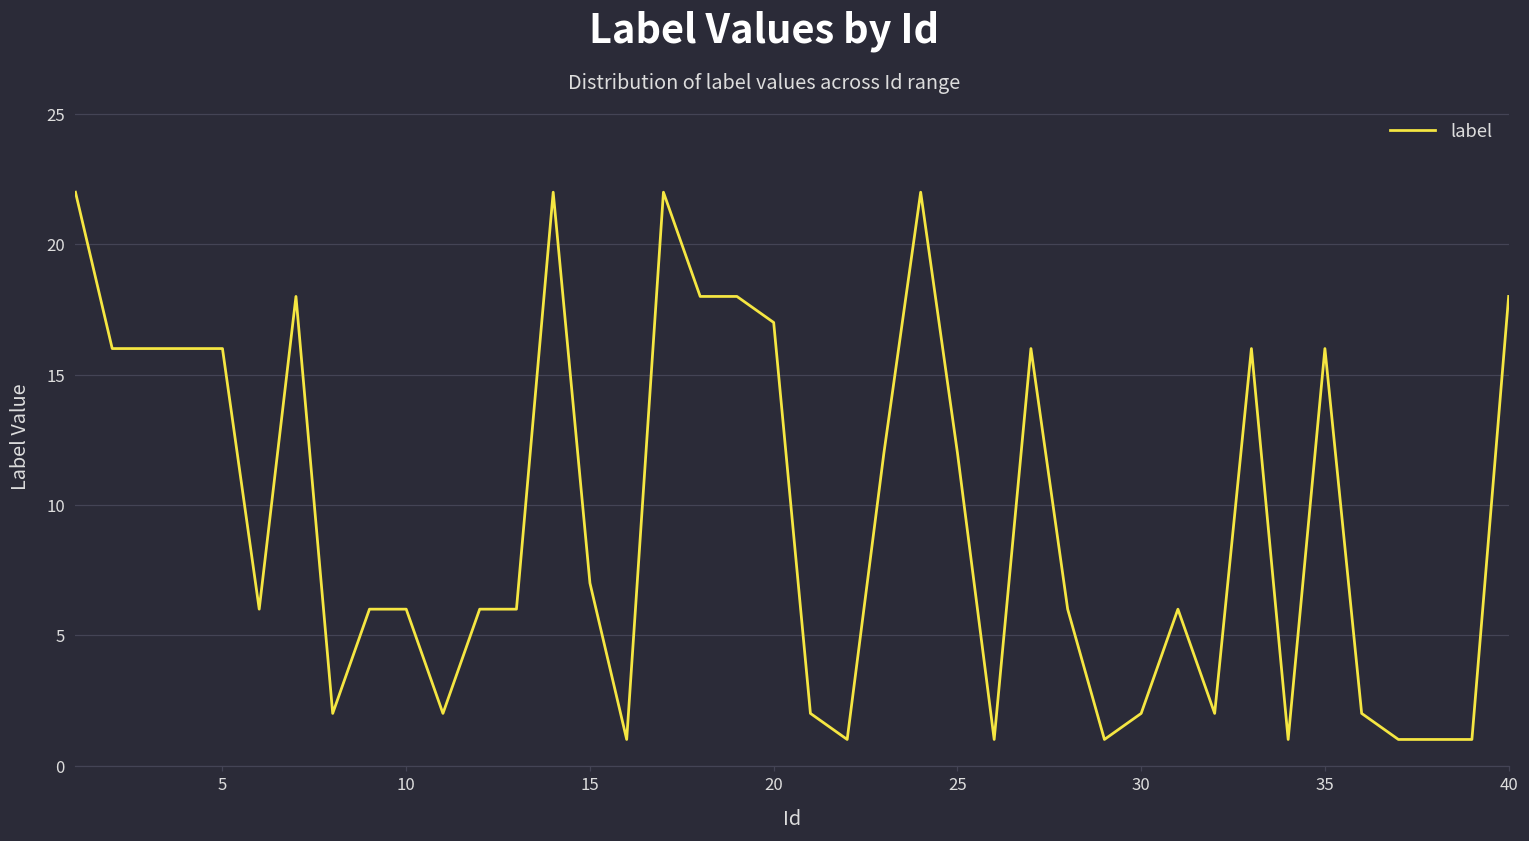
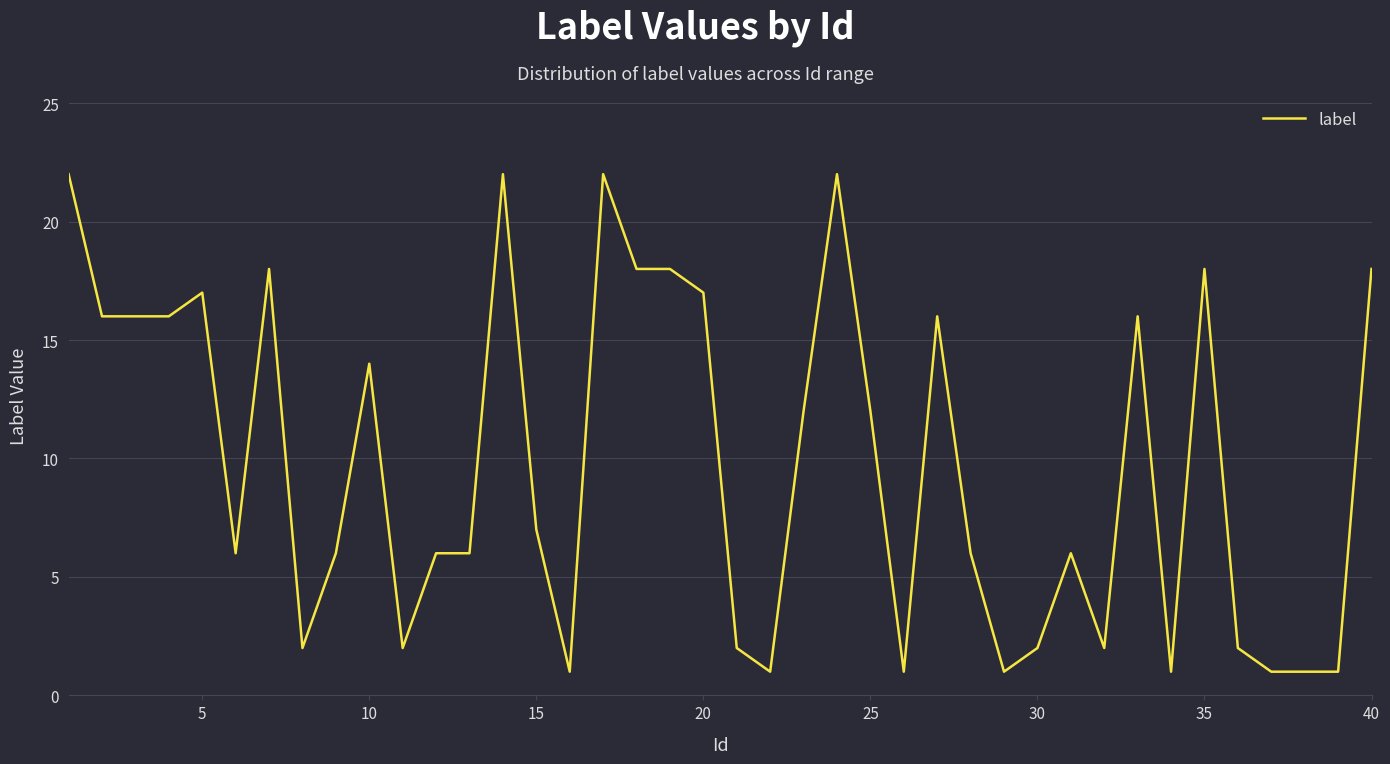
5: 16 -> 17
10: 6 -> 14
35: 16 -> 18
